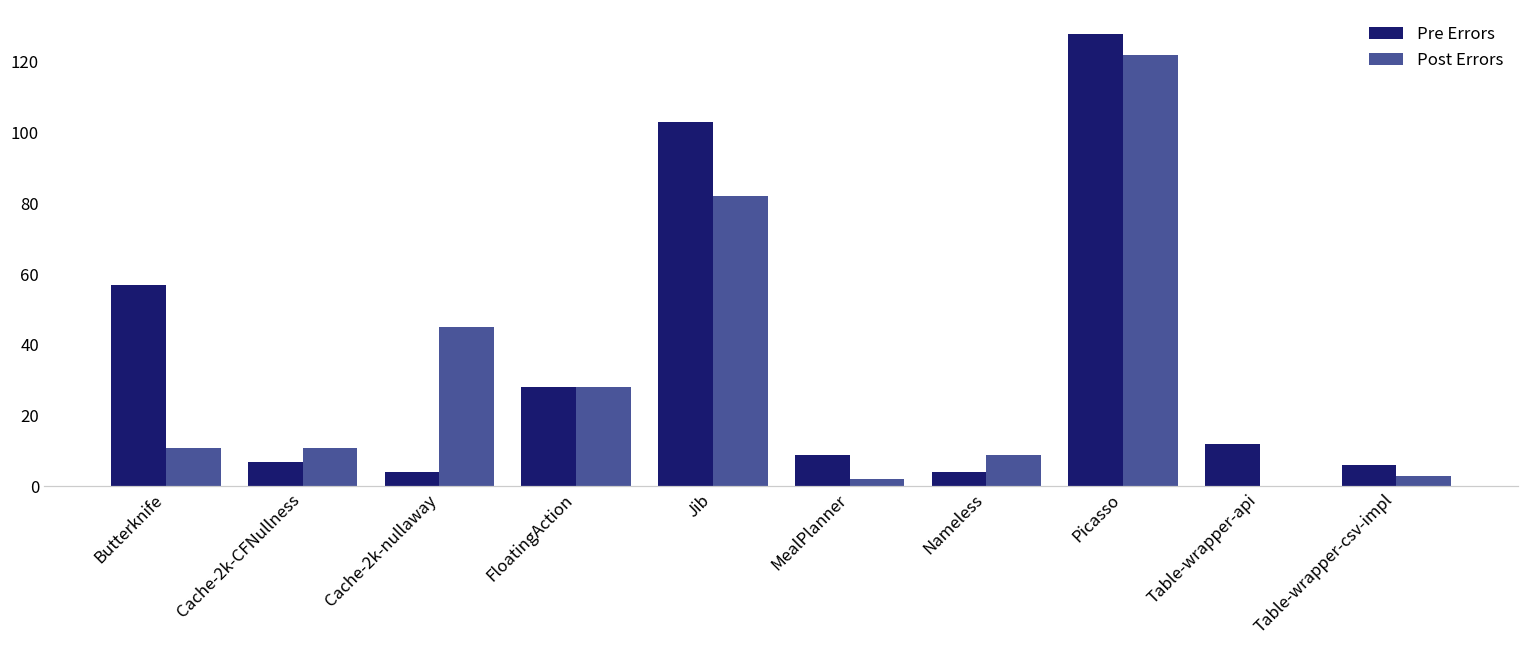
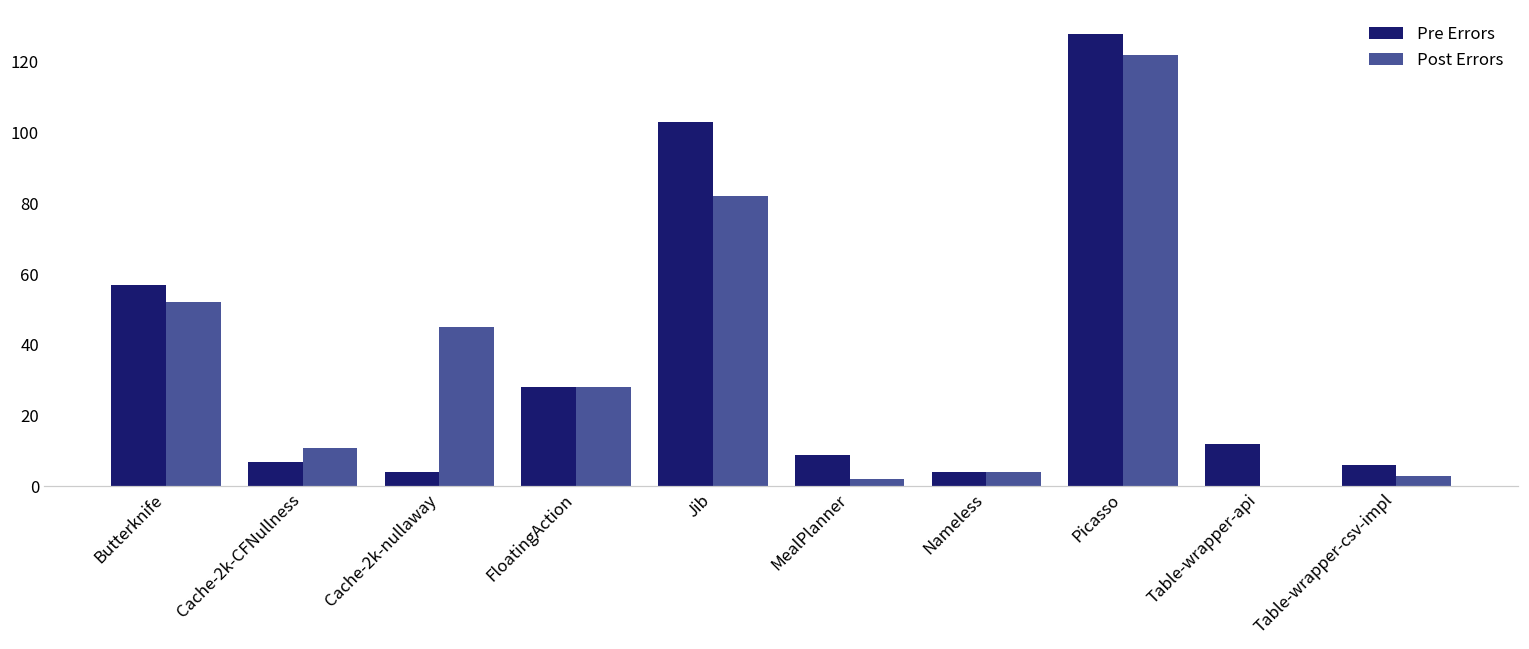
Post Errors, Butterknife: 11 -> 52
Post Errors, Nameless: 9 -> 4
